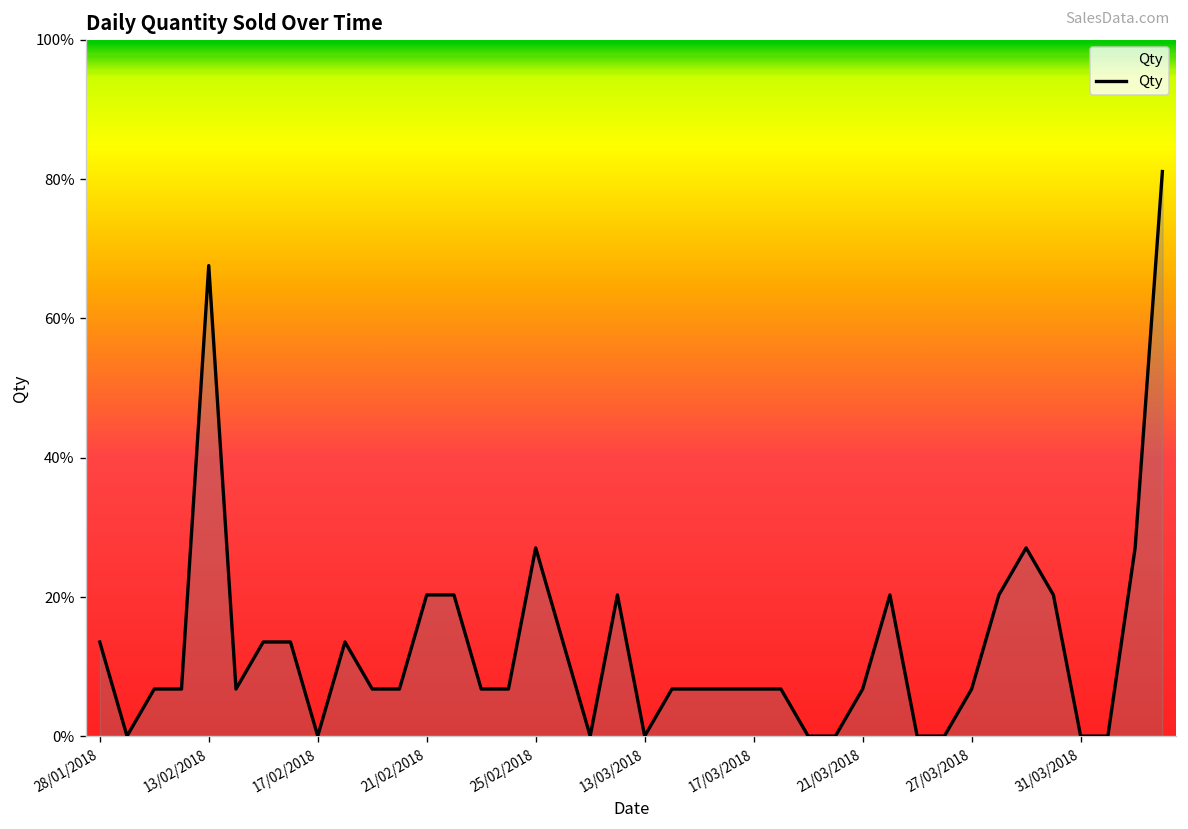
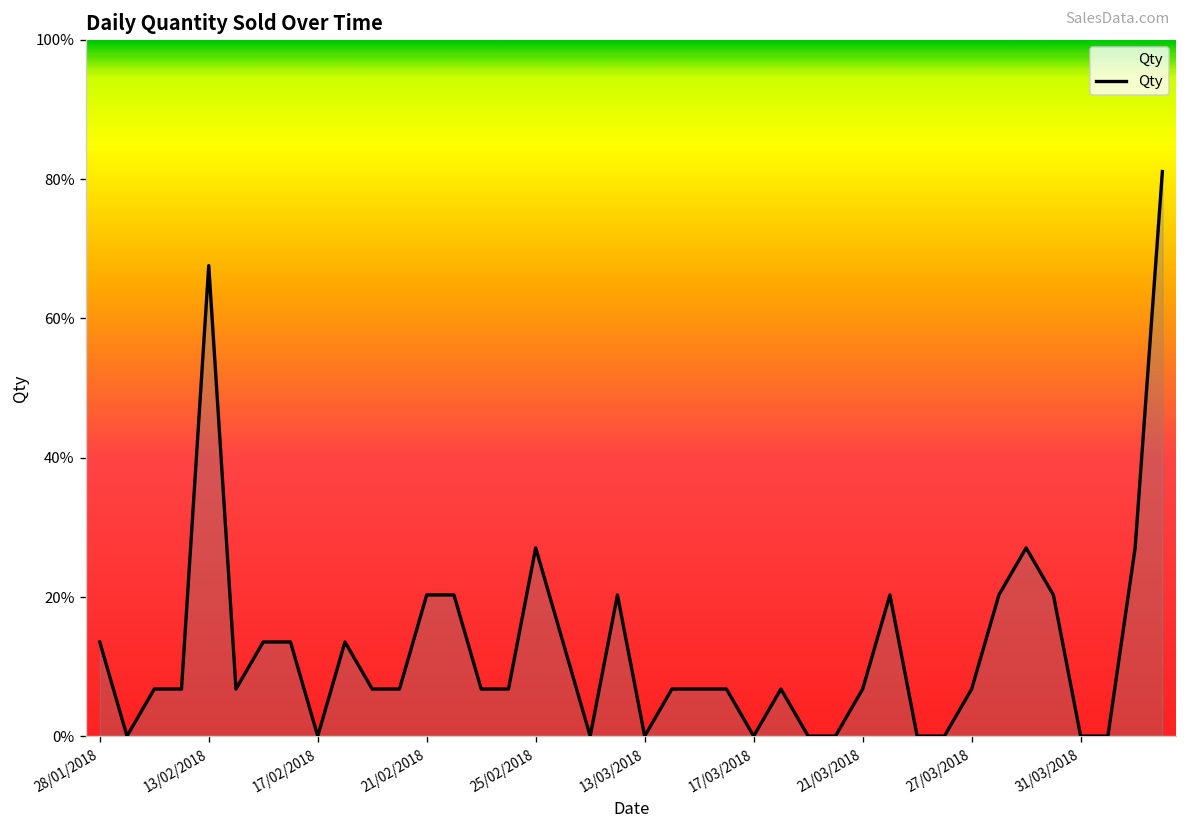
17/03/2018: 7% -> 0%
